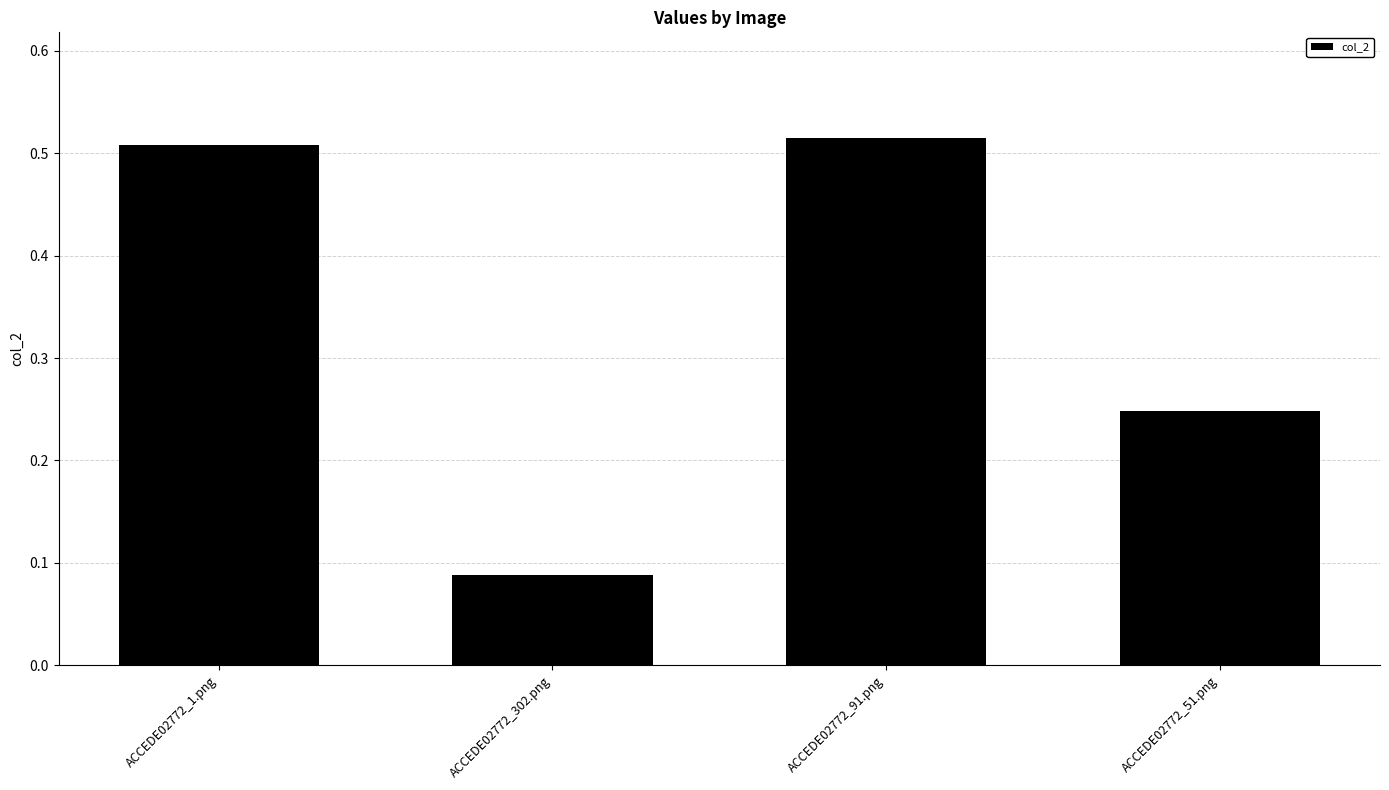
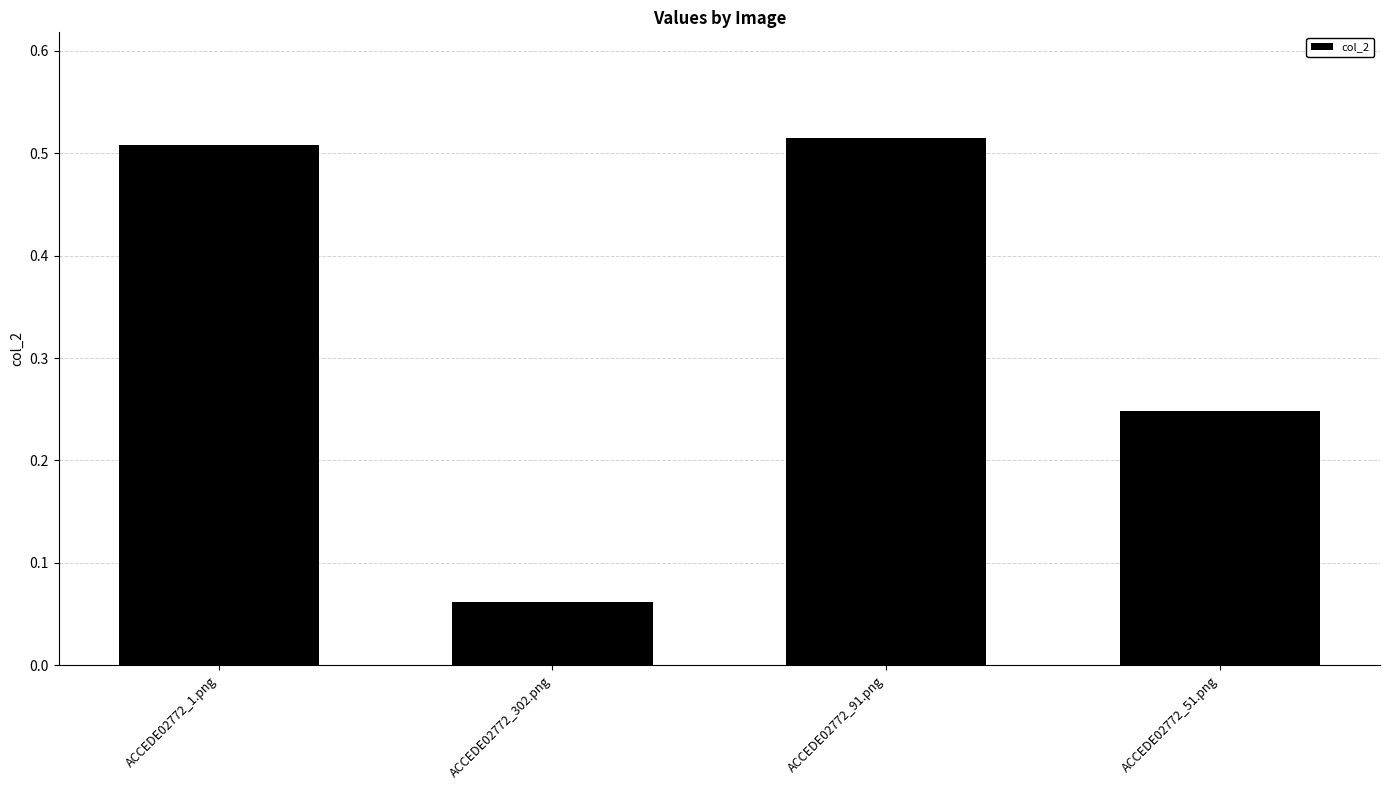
ACCEDE02772_302.png: 0.088 -> 0.062
